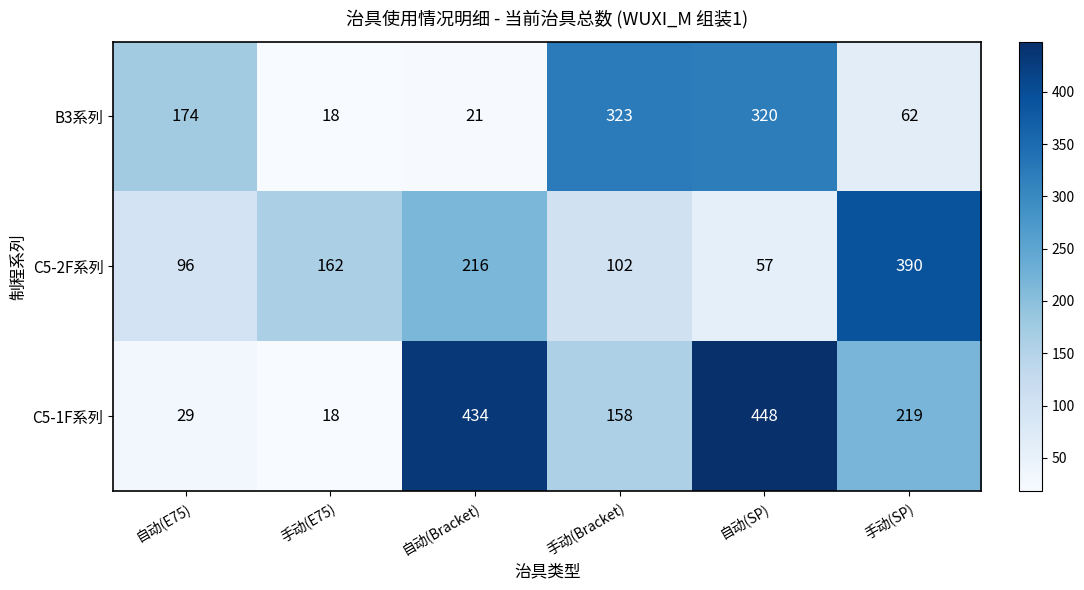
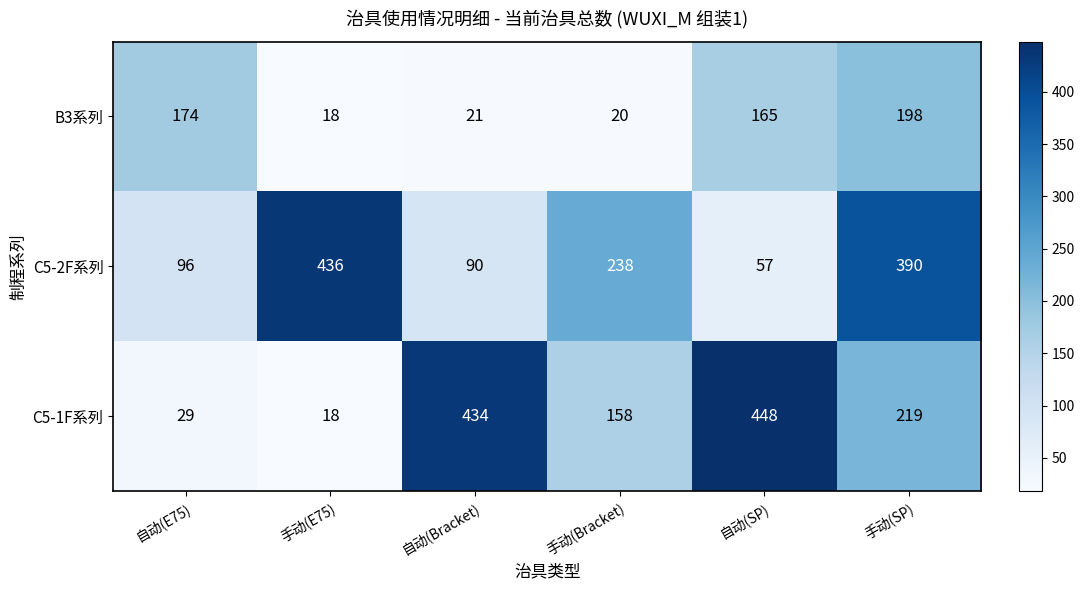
B3系列, 手动(Bracket): 323 -> 20
B3系列, 自动(SP): 320 -> 165
B3系列, 手动(SP): 62 -> 198
C5-2F系列, 手动(E75): 162 -> 436
C5-2F系列, 自动(Bracket): 216 -> 90
C5-2F系列, 手动(Bracket): 102 -> 238
